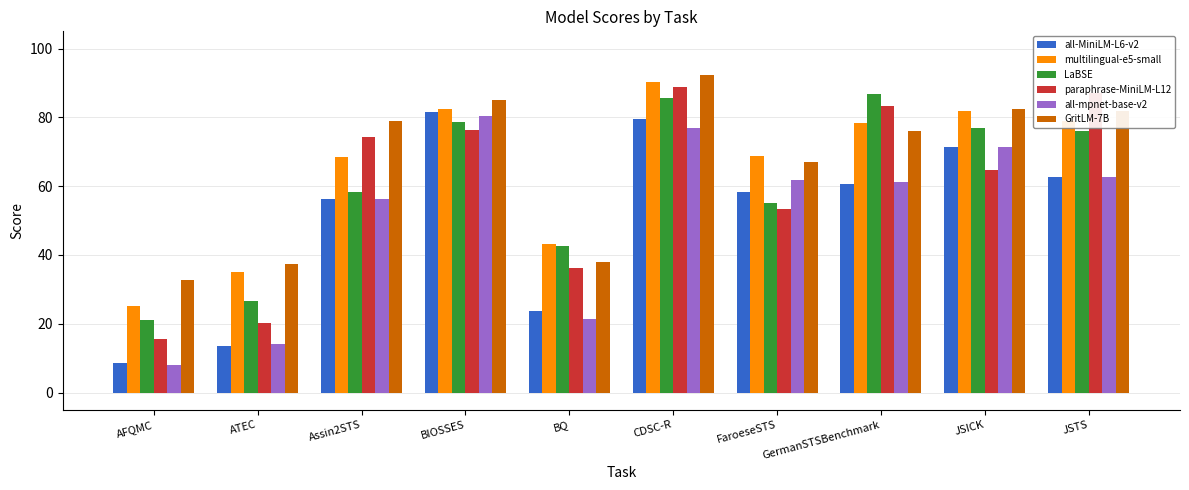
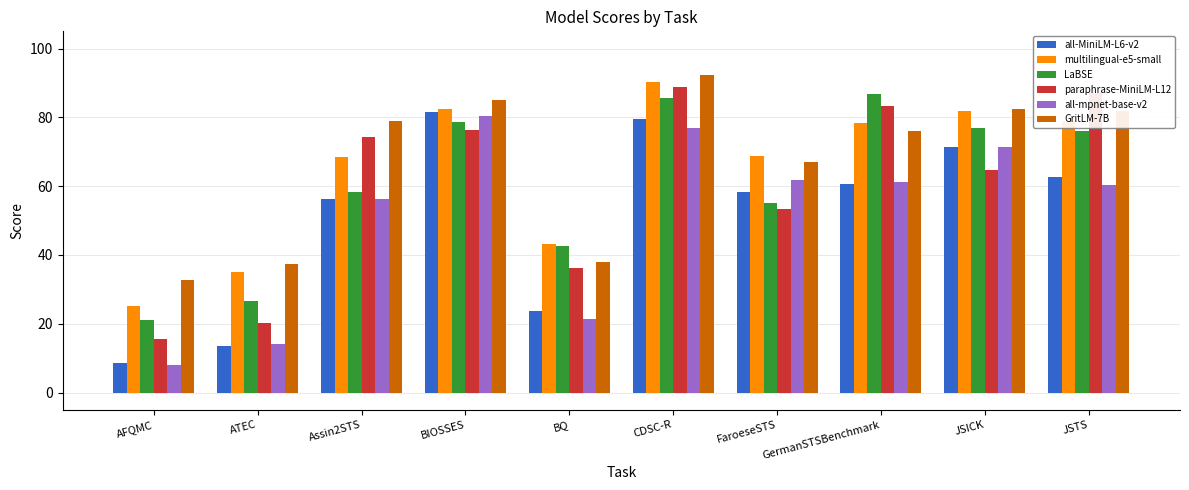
all-mpnet-base-v2, JSTS: 63 -> 60
